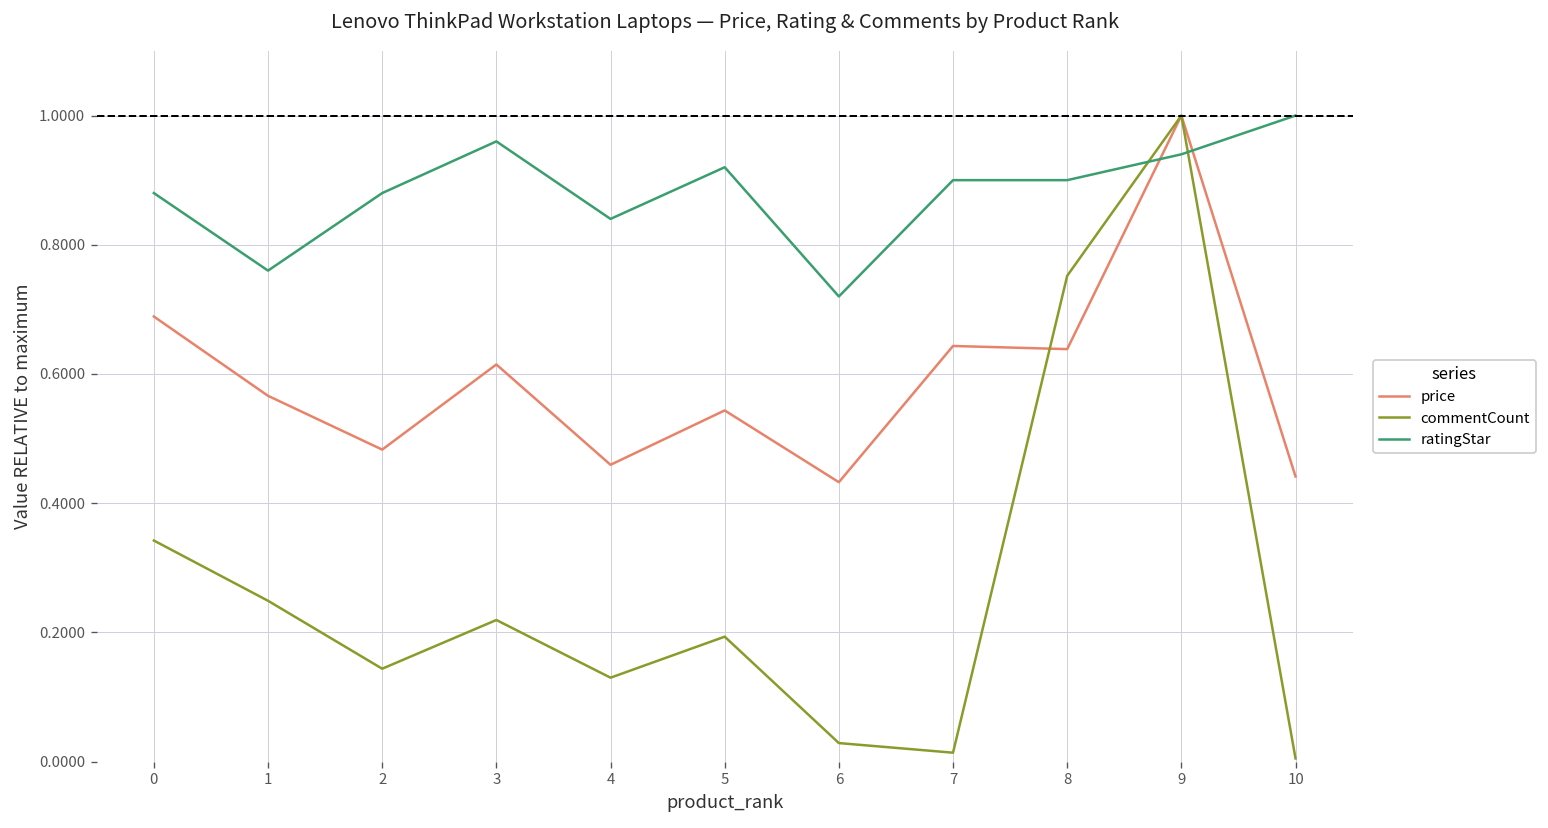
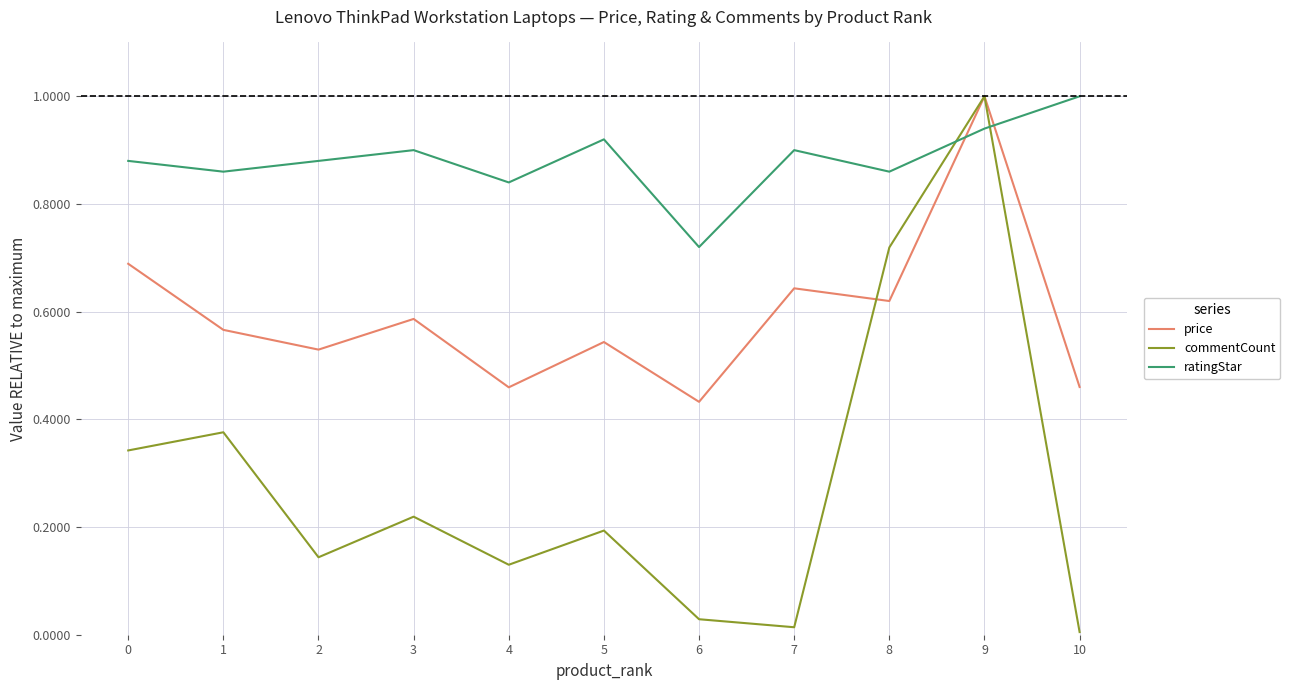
commentCount, 1: 0.25 -> 0.38
ratingStar, 1: 0.76 -> 0.86
price, 2: 0.48 -> 0.53
price, 3: 0.61 -> 0.59
ratingStar, 3: 0.96 -> 0.90
price, 8: 0.64 -> 0.62
commentCount, 8: 0.75 -> 0.72
ratingStar, 8: 0.90 -> 0.86
price, 10: 0.44 -> 0.46
